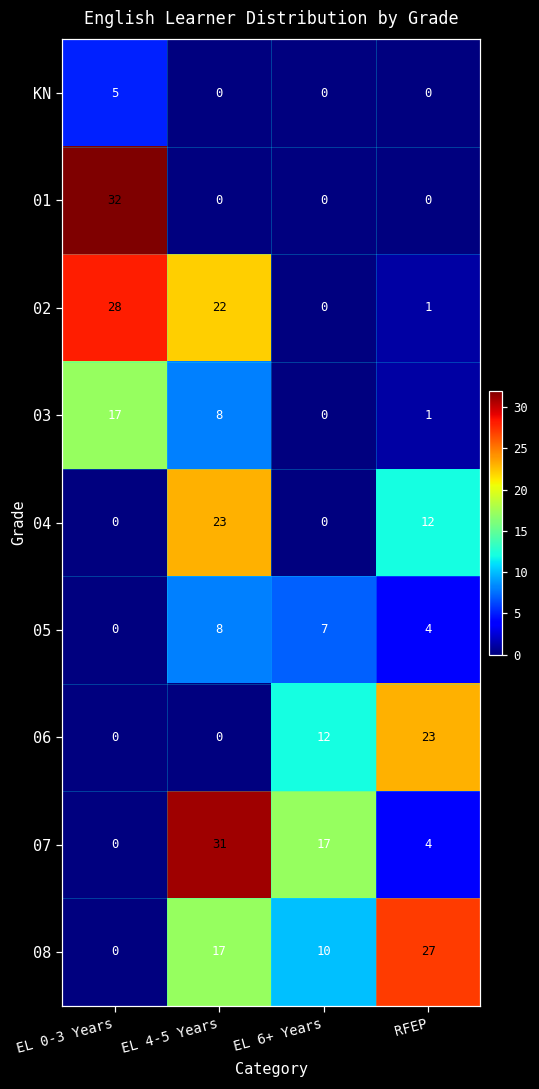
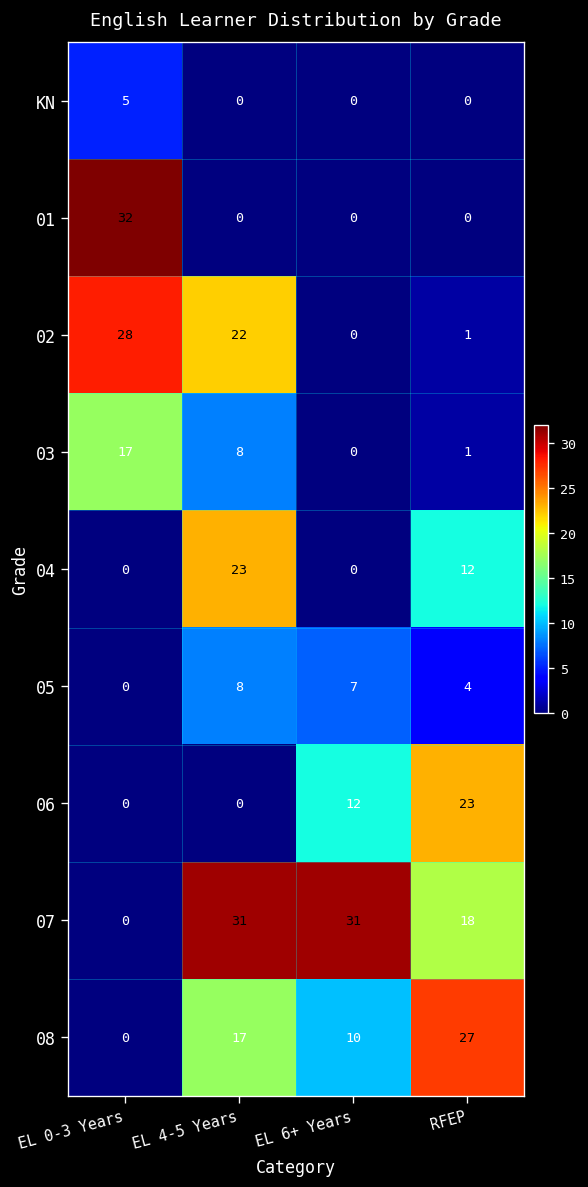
07, EL 6+ Years: 17 -> 31
07, RFEP: 4 -> 18
